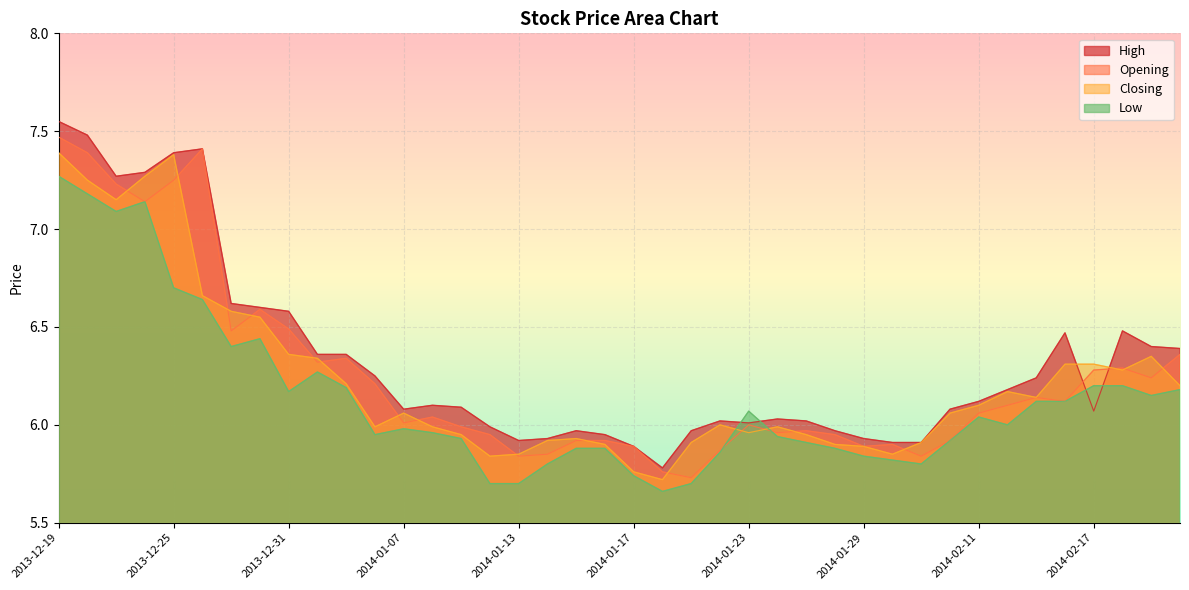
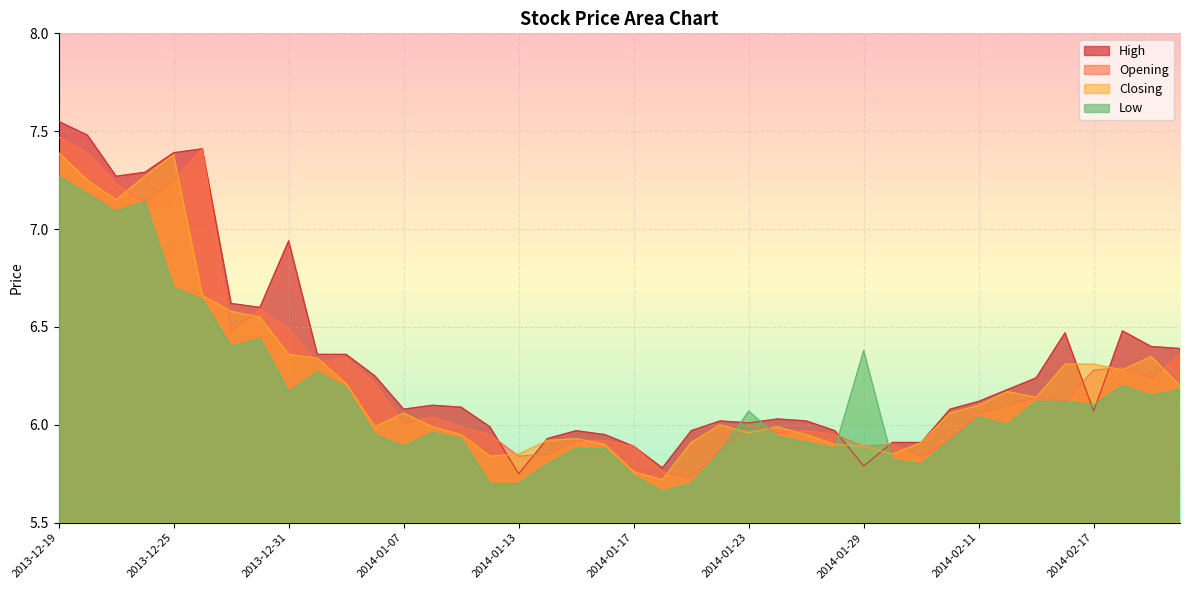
High, 2013-12-31: 6.58 -> 6.94
Low, 2014-01-07: 5.98 -> 5.89
High, 2014-01-13: 5.92 -> 5.75
High, 2014-01-29: 5.93 -> 5.79
Low, 2014-01-29: 5.84 -> 6.38
Low, 2014-02-17: 6.2 -> 6.1
